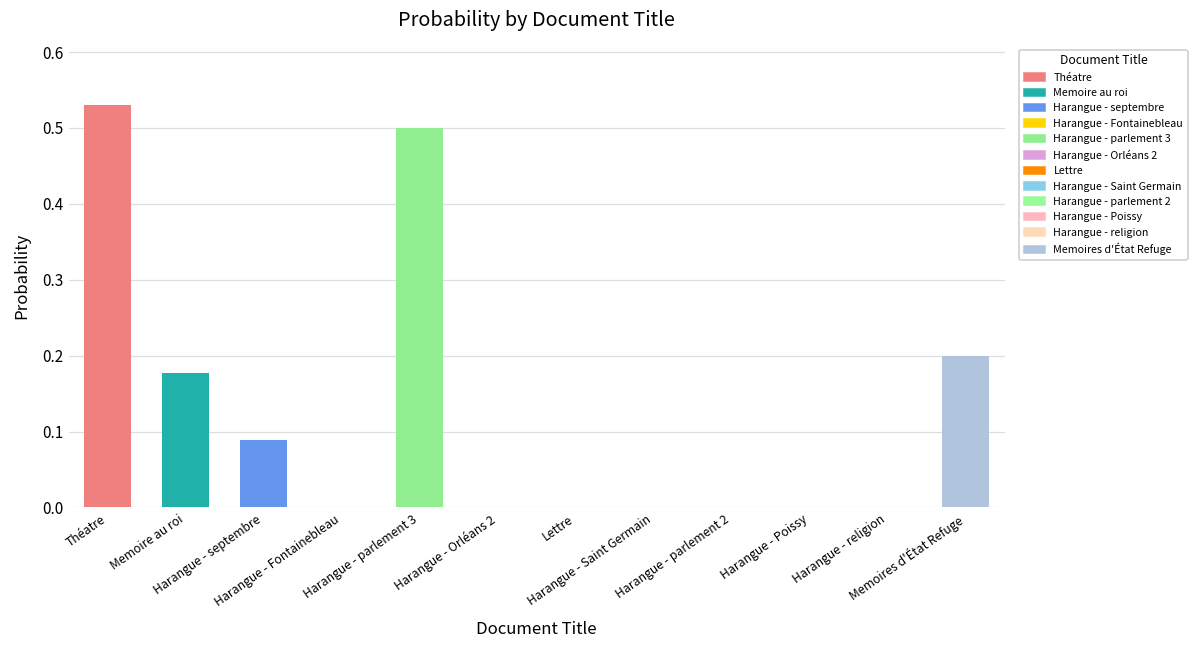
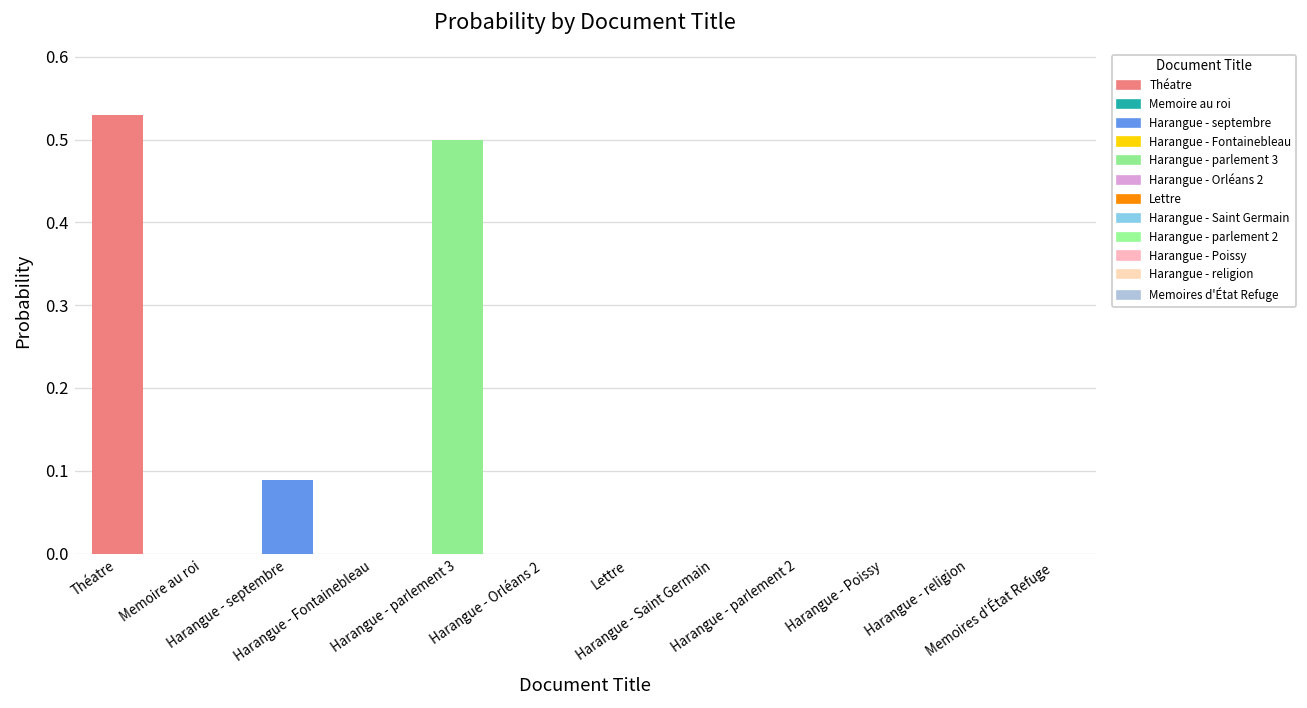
Memoire au roi: 0.18 -> 0.00
Memoires d'État Refuge: 0.2 -> 0.0
